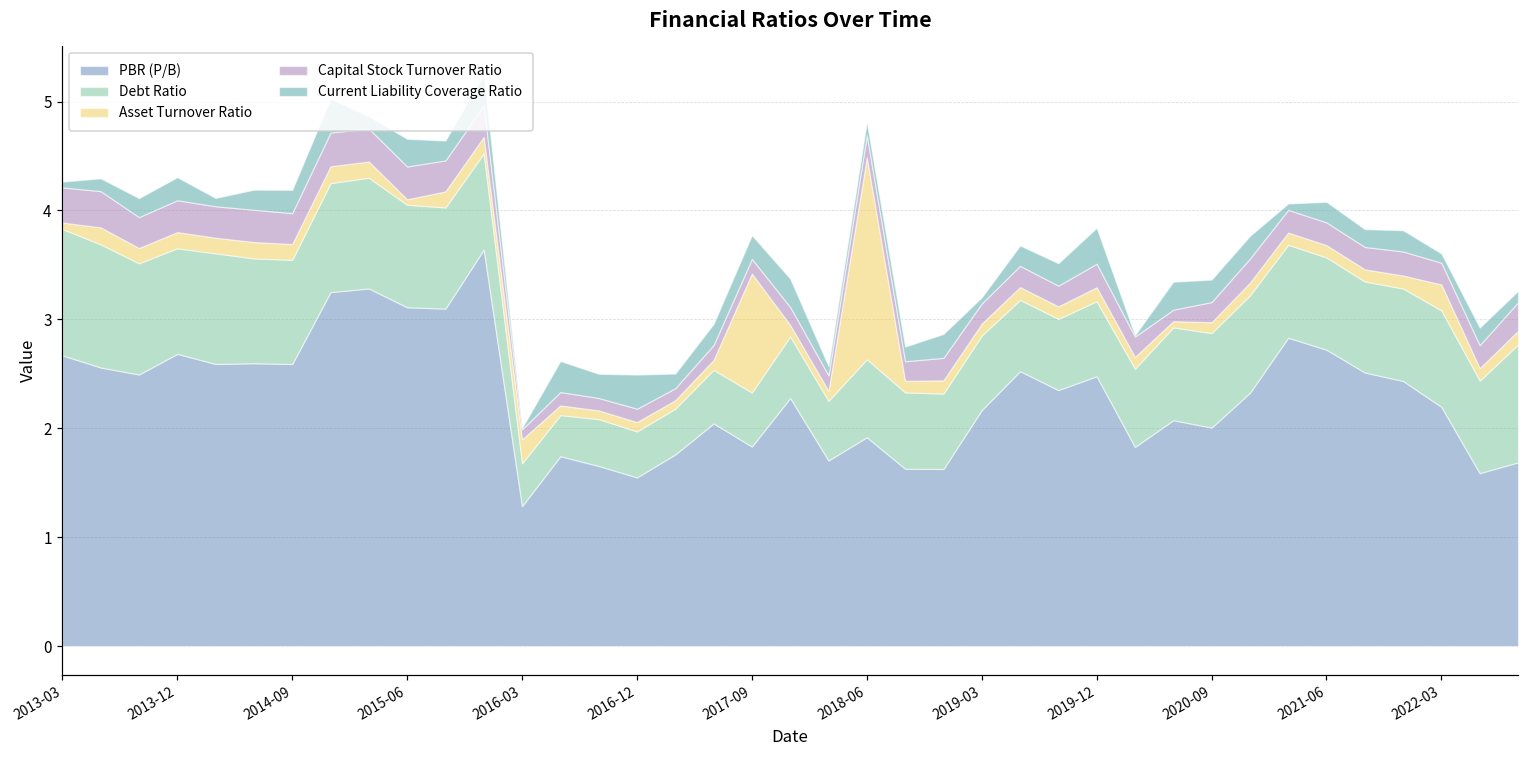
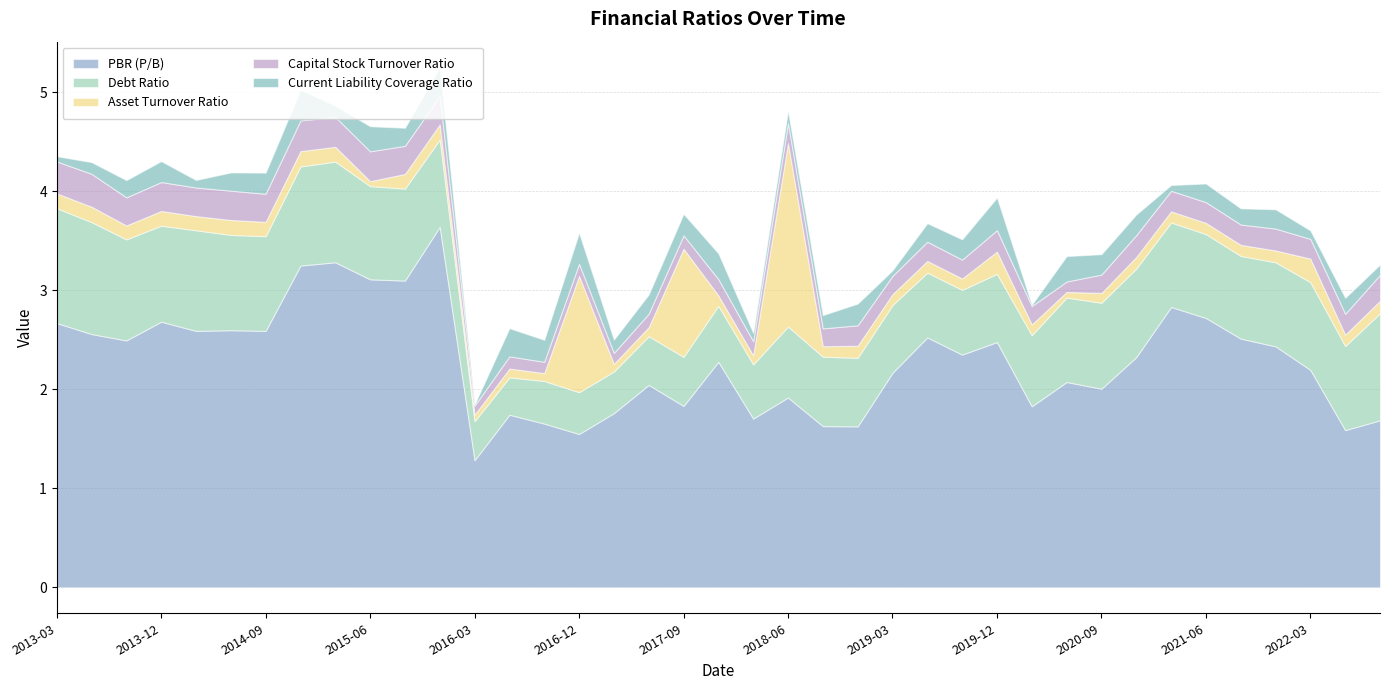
Asset Turnover Ratio, 2013-03: 0.06 -> 0.15
Asset Turnover Ratio, 2016-03: 0.2 -> 0.1
Asset Turnover Ratio, 2016-12: 0.1 -> 1.2
Asset Turnover Ratio, 2019-12: 0.1 -> 0.2
